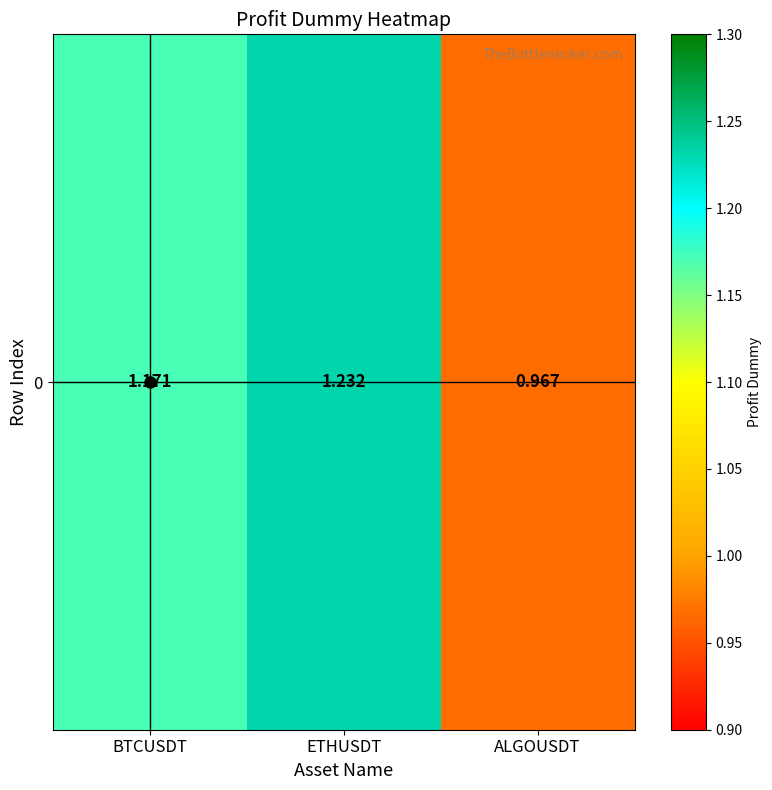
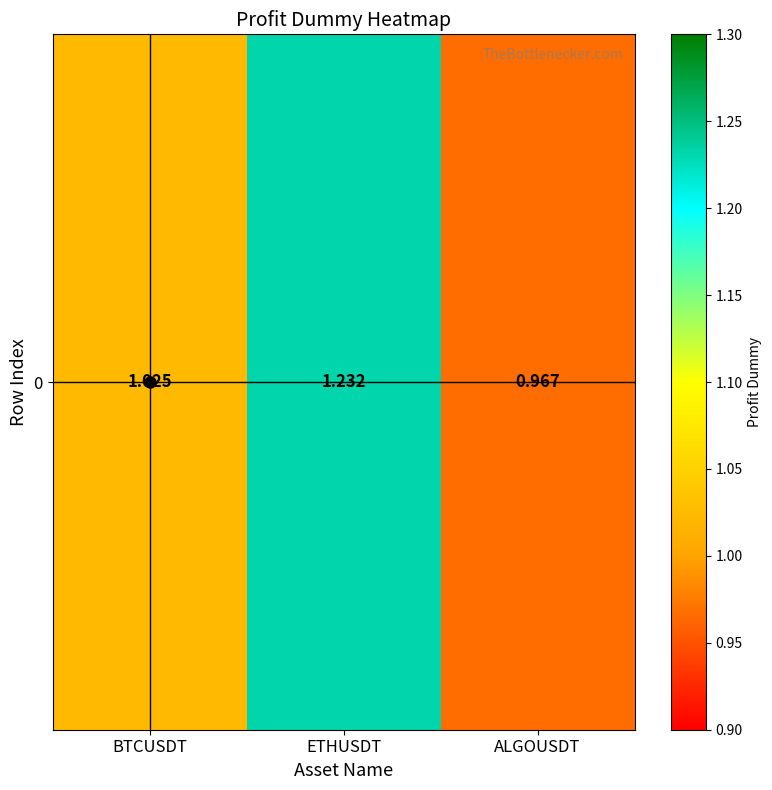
0, BTCUSDT: 1.171 -> 1.025
